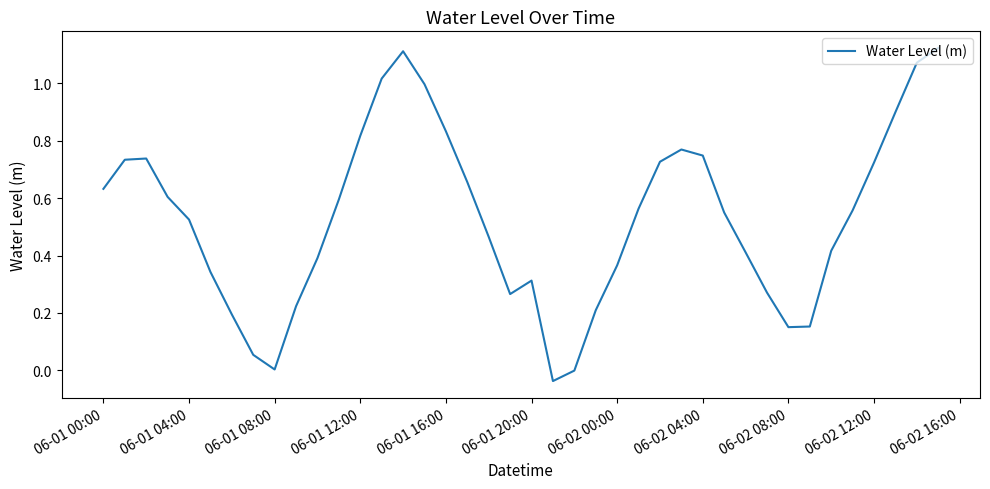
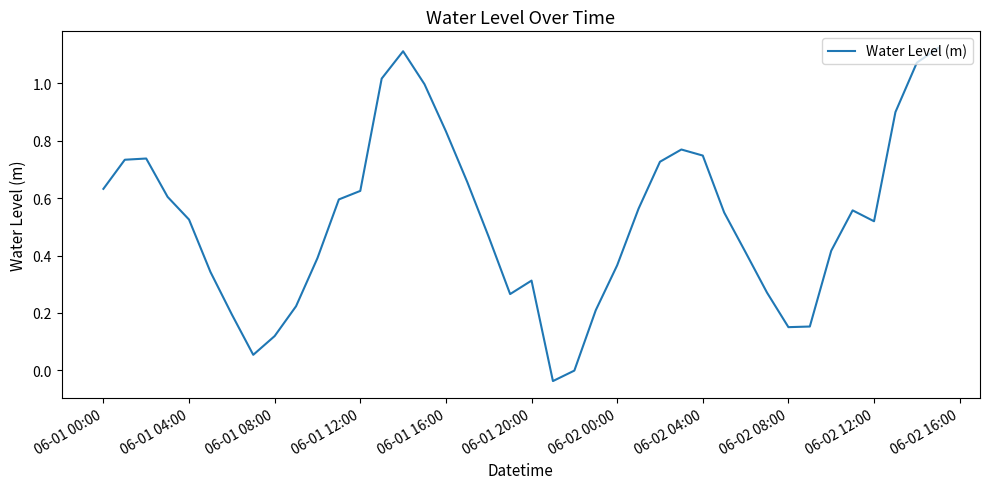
06-01 08:00: 0.00 -> 0.12
06-01 12:00: 0.82 -> 0.63
06-02 12:00: 0.72 -> 0.52
